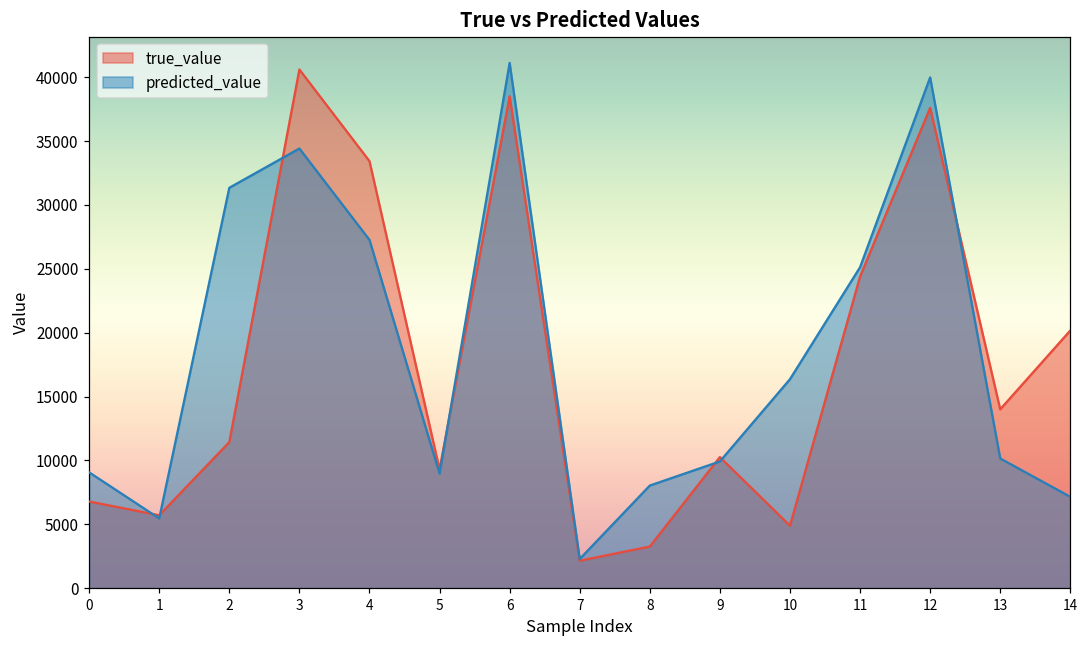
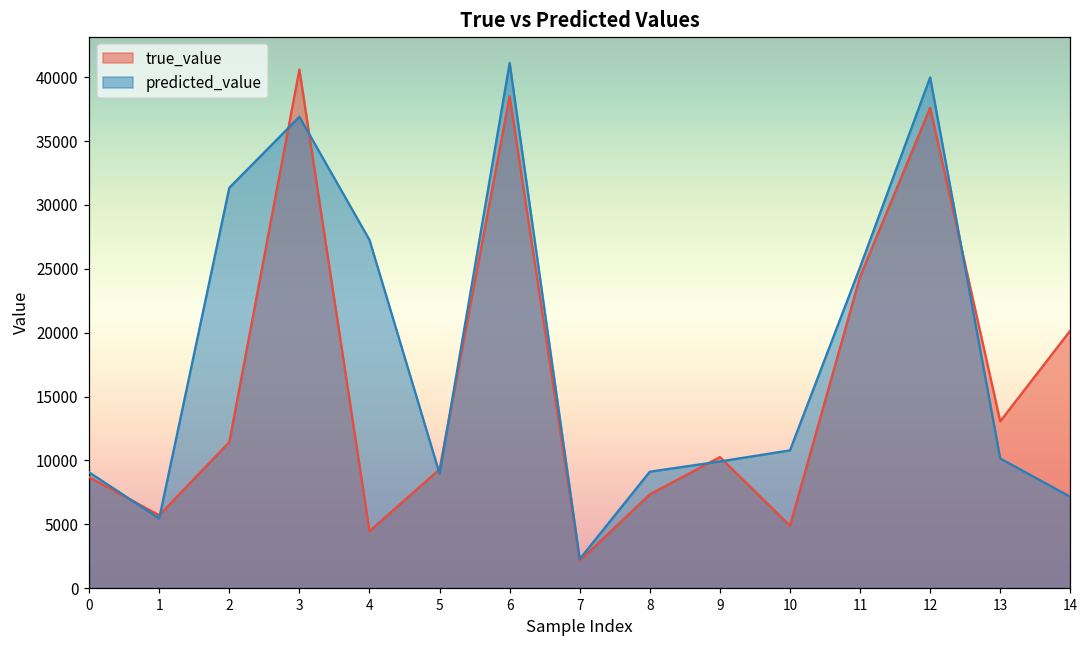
true_value, 0: 6800 -> 8700
predicted_value, 3: 34400 -> 36900
true_value, 4: 33400 -> 4500
true_value, 8: 3300 -> 7300
predicted_value, 8: 8000 -> 9100
predicted_value, 10: 16400 -> 10800
true_value, 13: 14000 -> 13100
